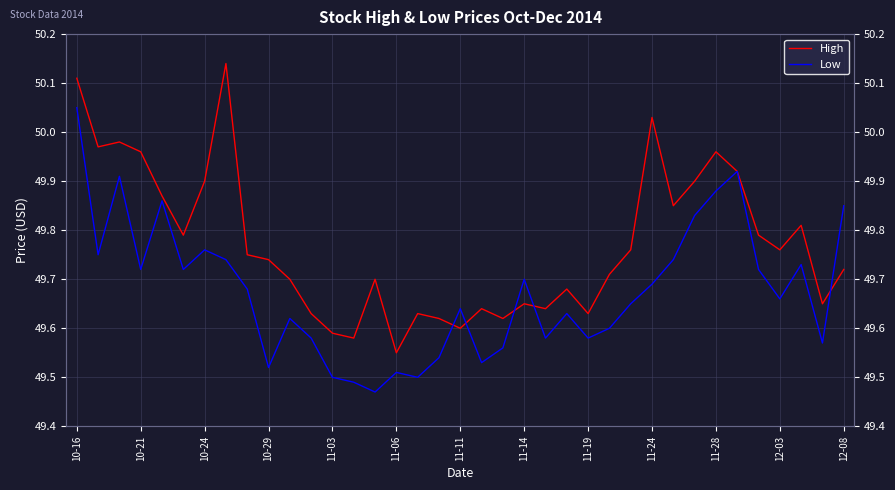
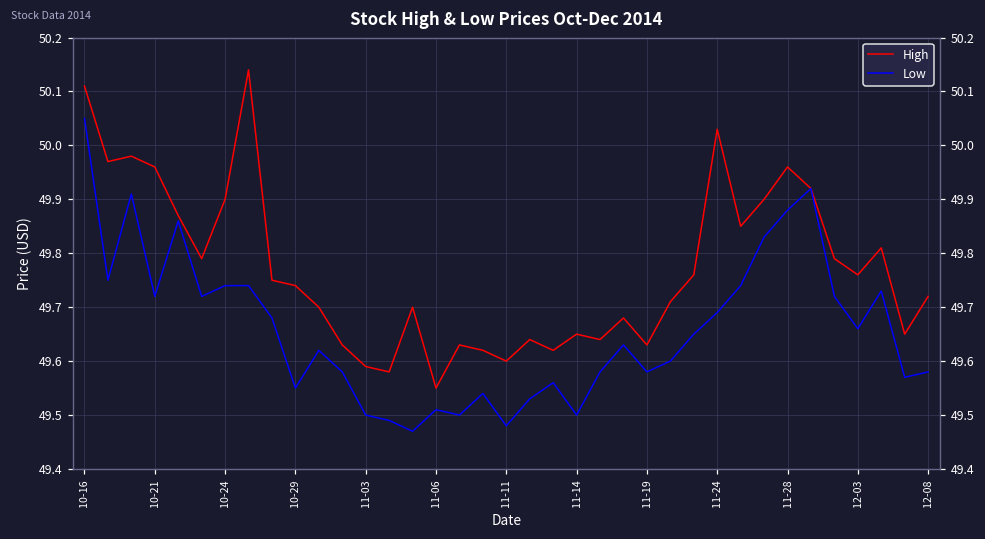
Low, 10-24: 49.76 -> 49.74
Low, 10-29: 49.52 -> 49.55
Low, 11-11: 49.64 -> 49.48
Low, 11-14: 49.7 -> 49.5
Low, 12-08: 49.85 -> 49.58
